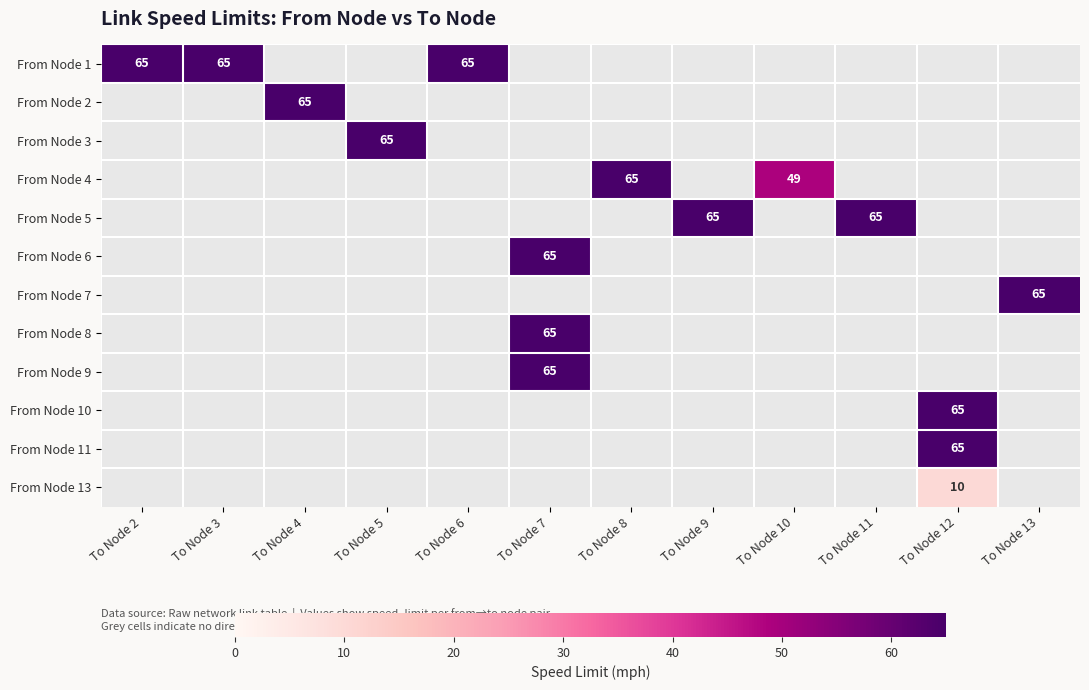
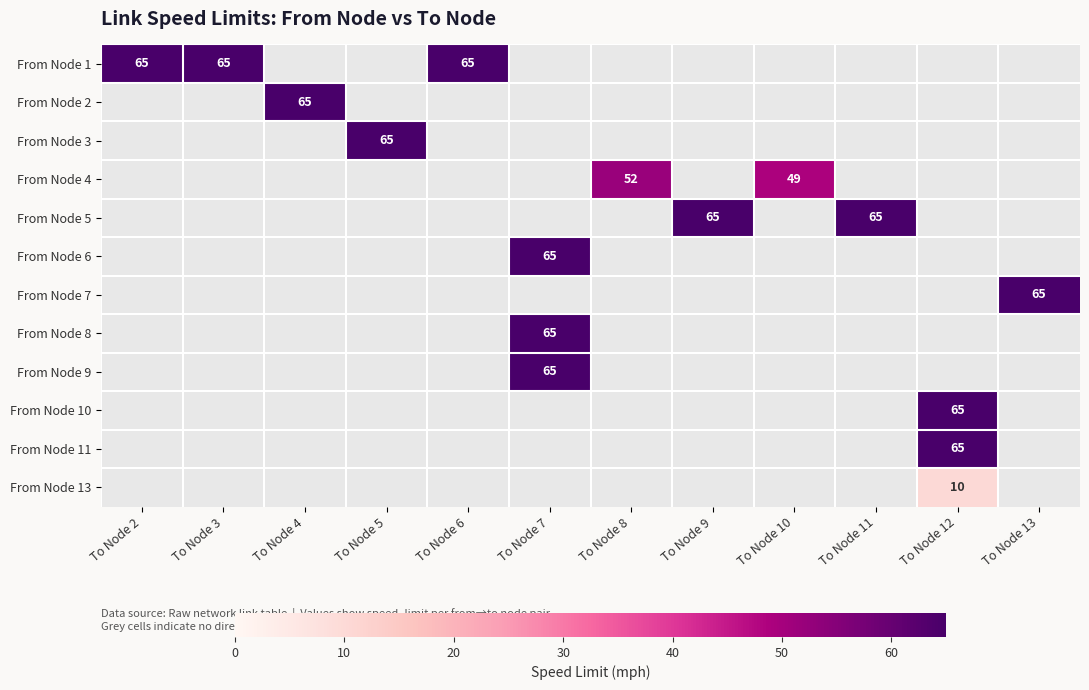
From Node 4, To Node 8: 65 -> 52
